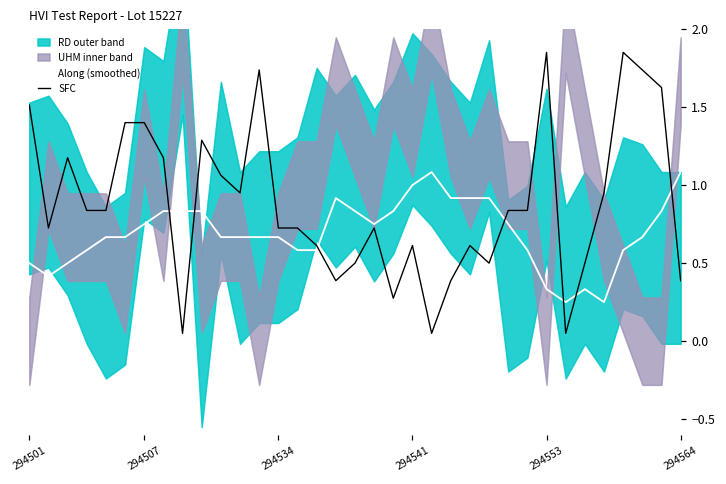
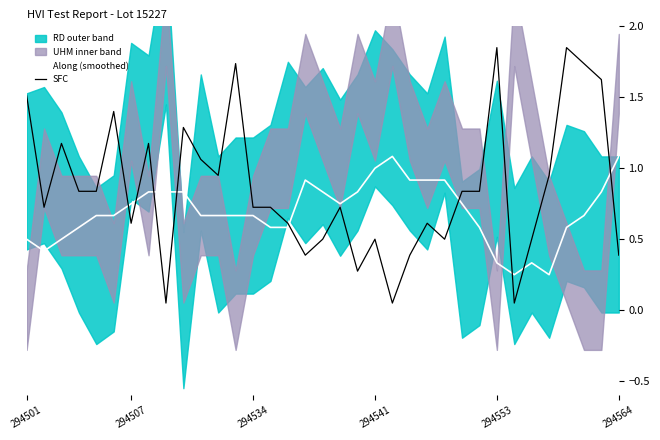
SFC, 294507: 1.40 -> 0.61
SFC, 294541: 0.61 -> 0.50
